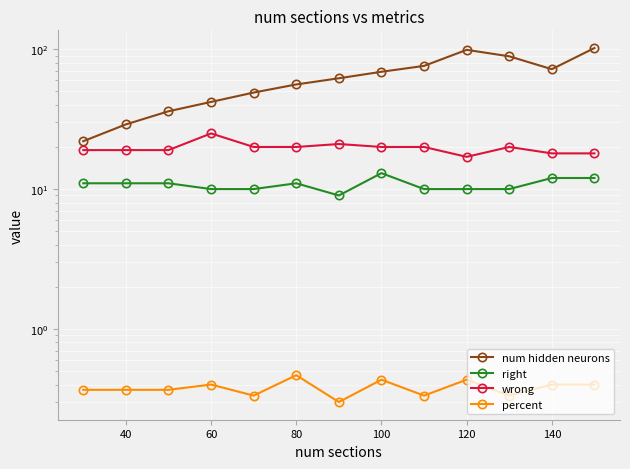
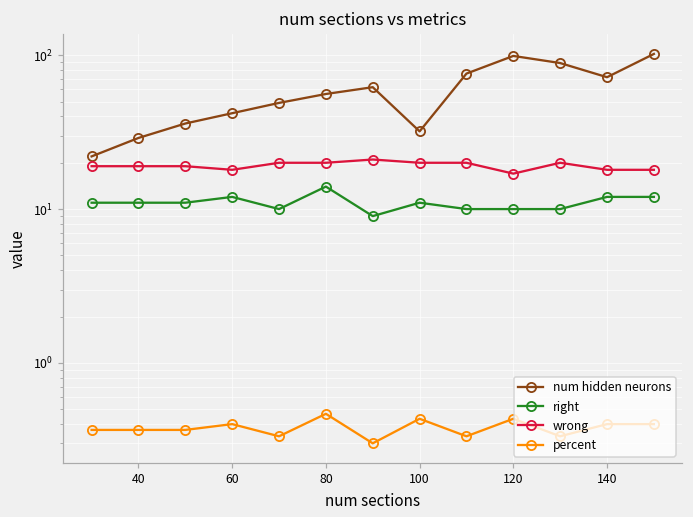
right, 60: 10 -> 12
wrong, 60: 25 -> 18
right, 80: 11 -> 14
num hidden neurons, 100: 70 -> 32
right, 100: 13 -> 11
